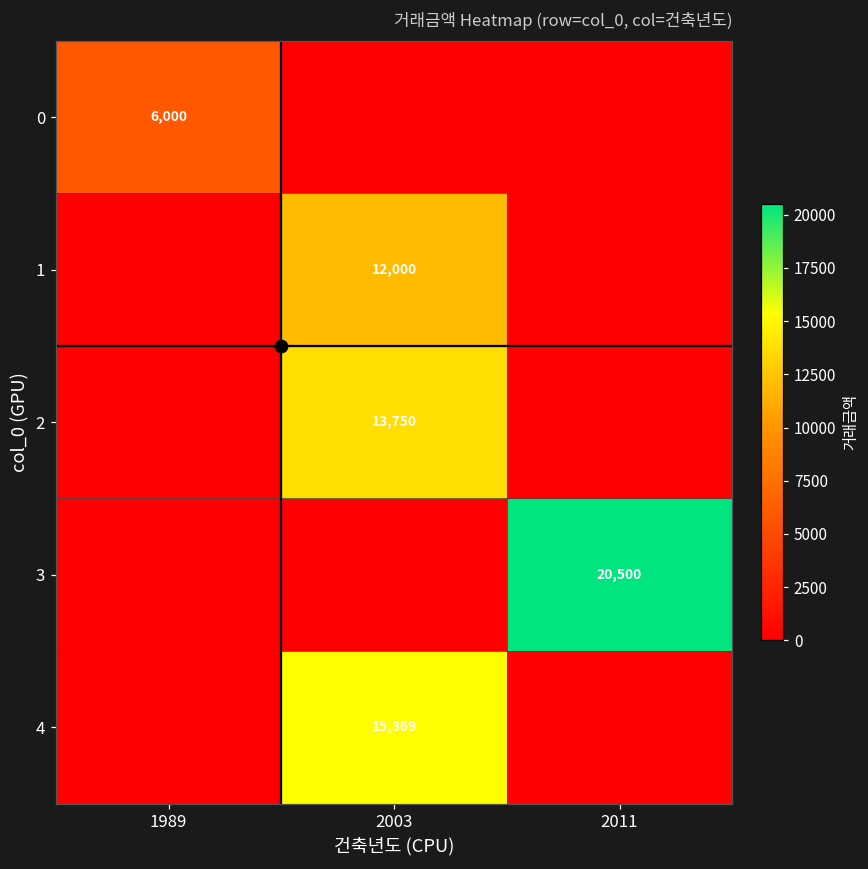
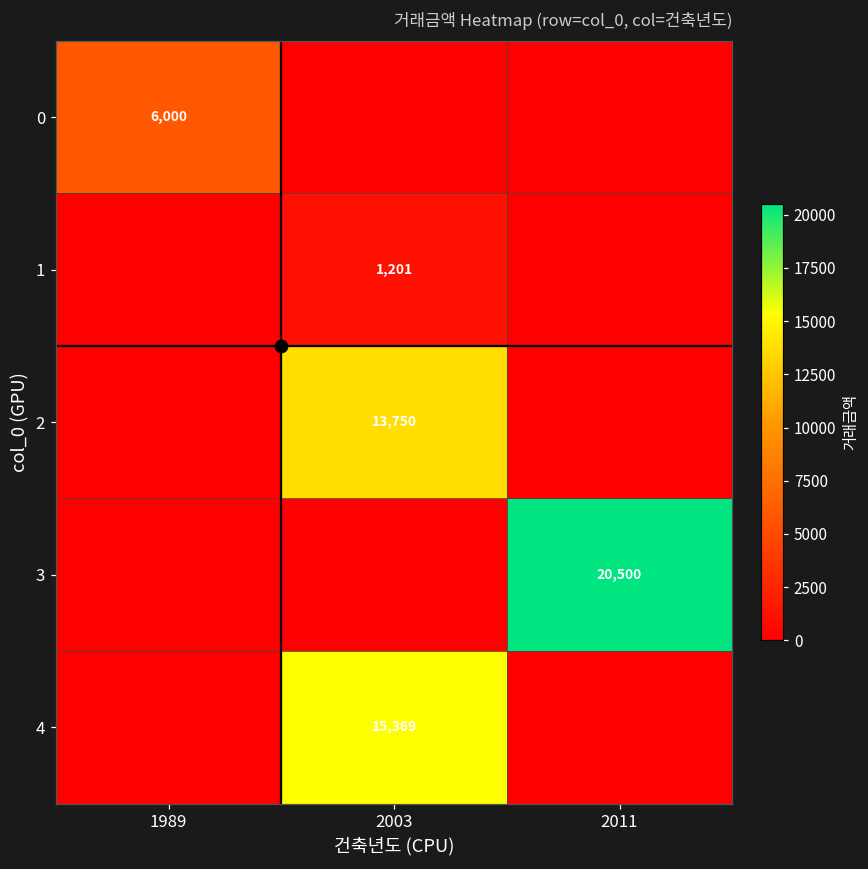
1, 2003: 12,000 -> 1,201
